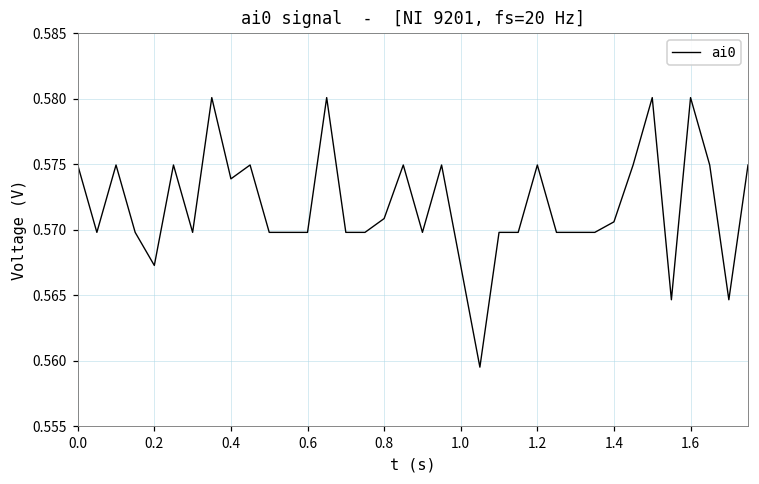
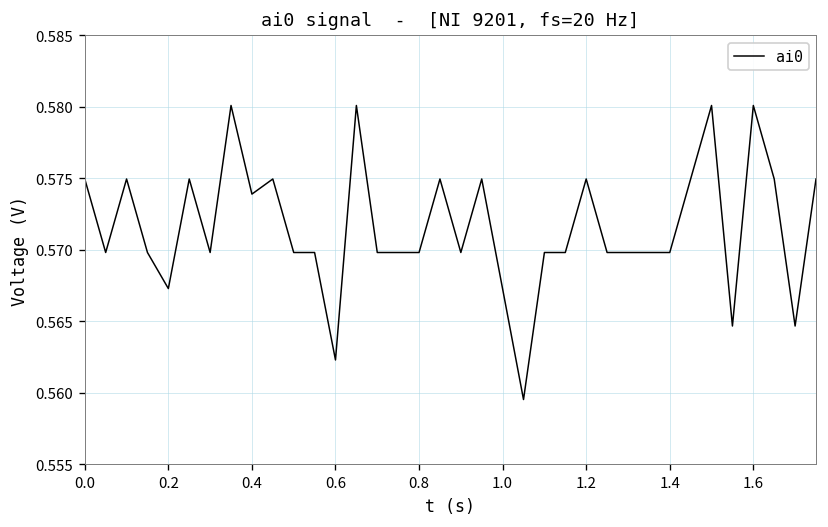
0.6: 0.5698 -> 0.5623
0.8: 0.5709 -> 0.5698
1.4: 0.5706 -> 0.5698
